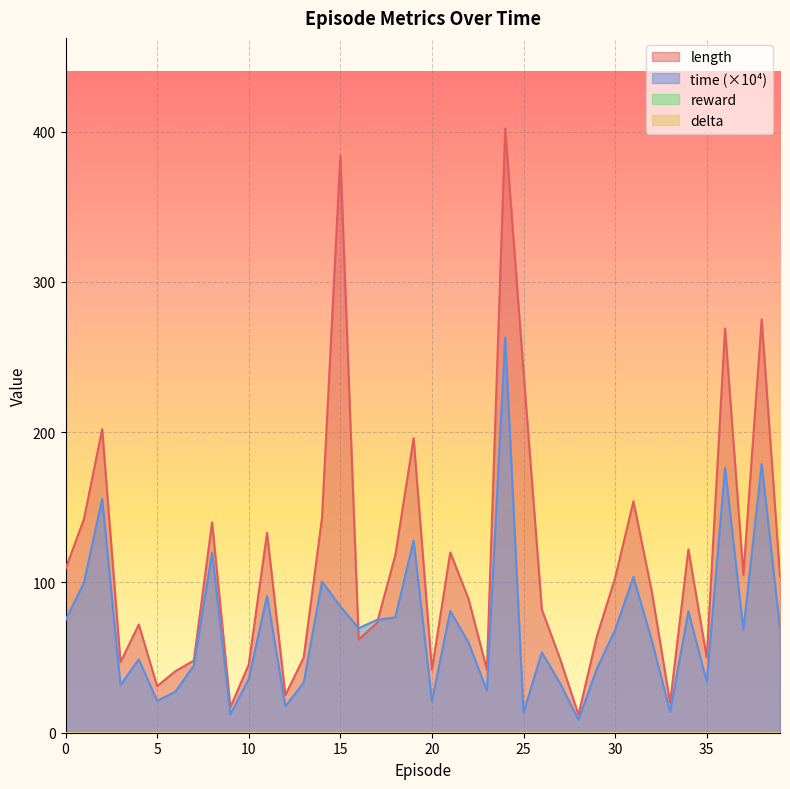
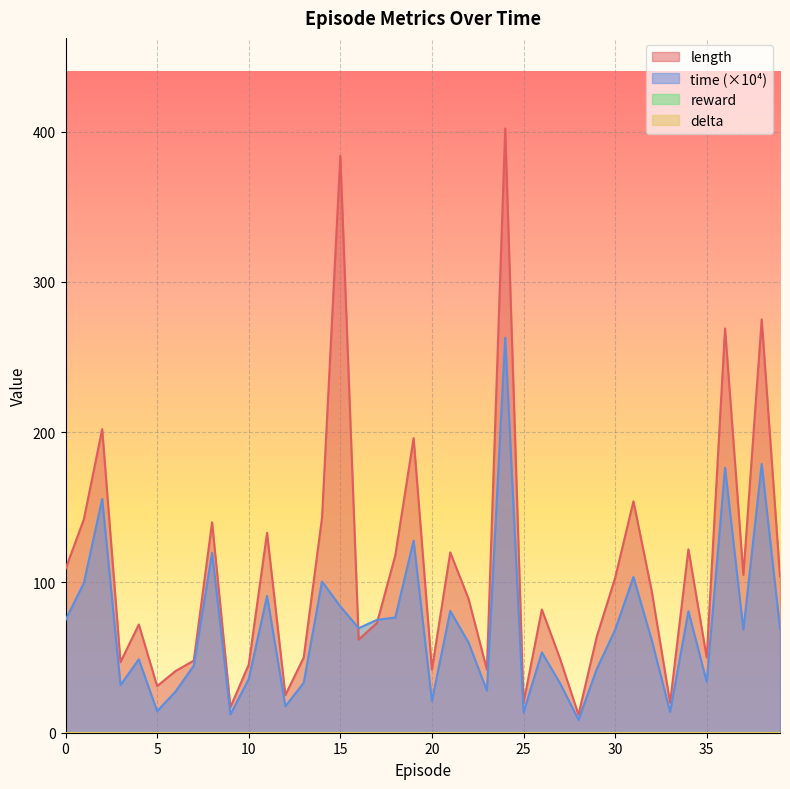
time (×10⁴), 5: 21 -> 14
length, 25: 240 -> 20
